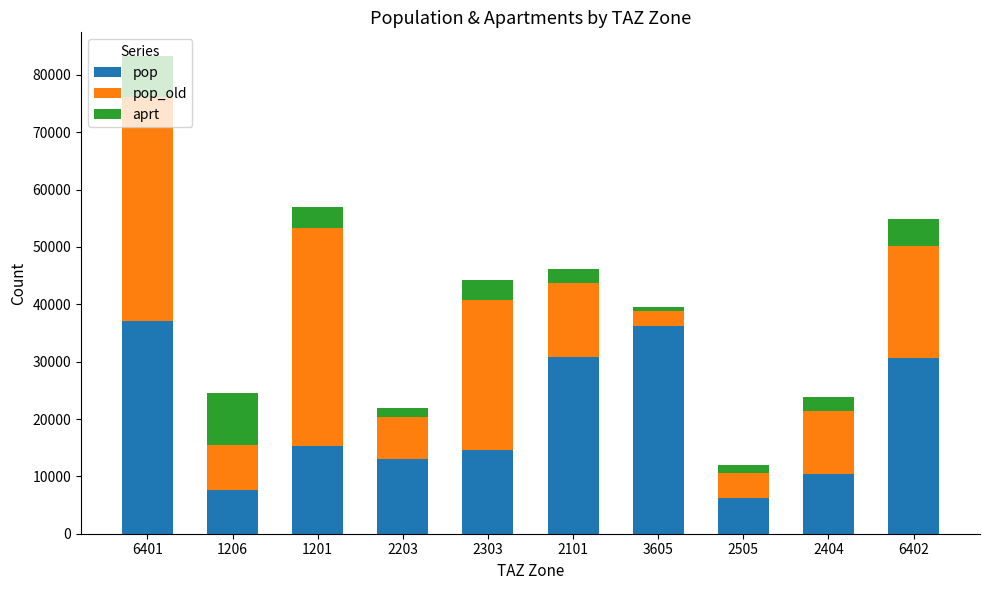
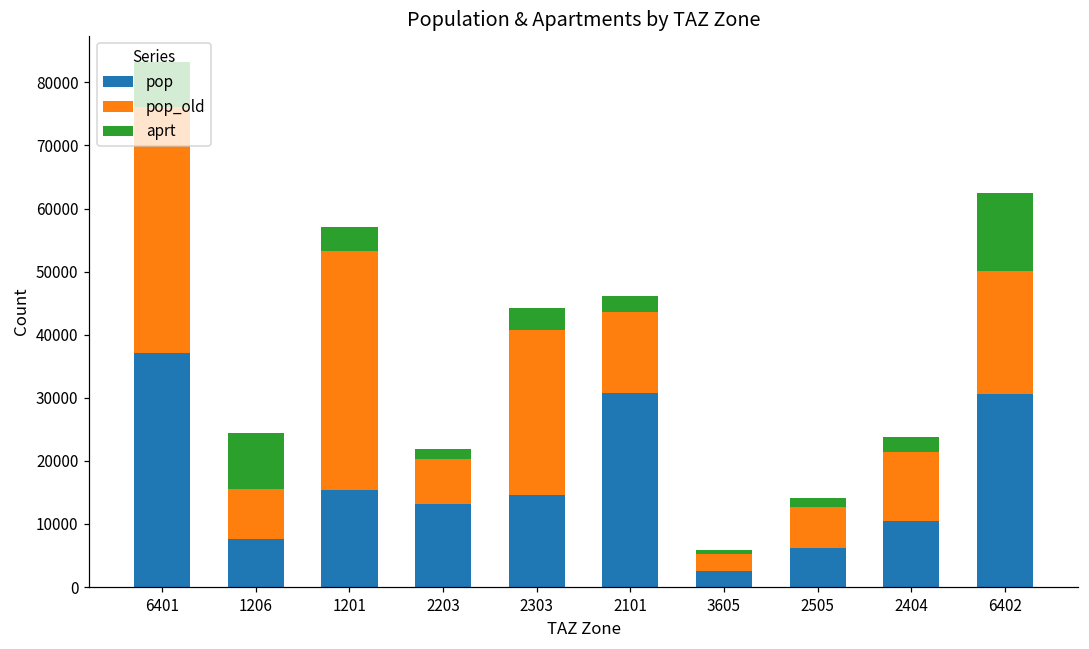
pop, 3605: 36000 -> 3000
pop_old, 2505: 4000 -> 7000
aprt, 6402: 5000 -> 12000
